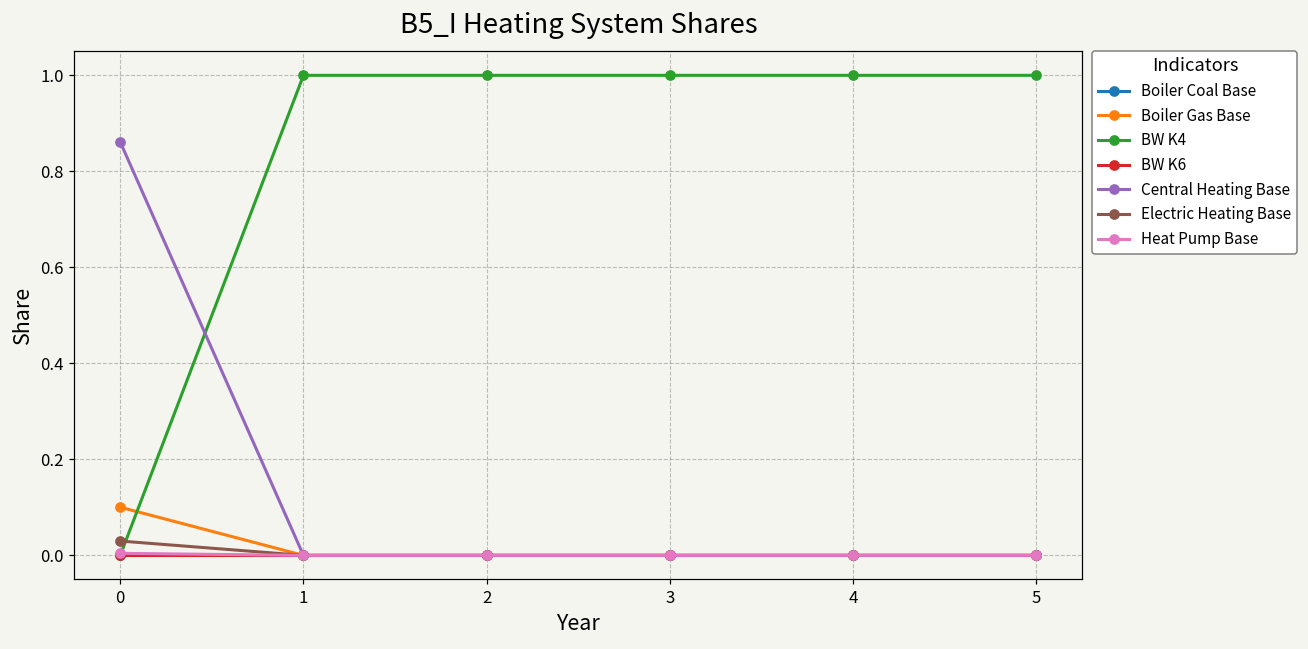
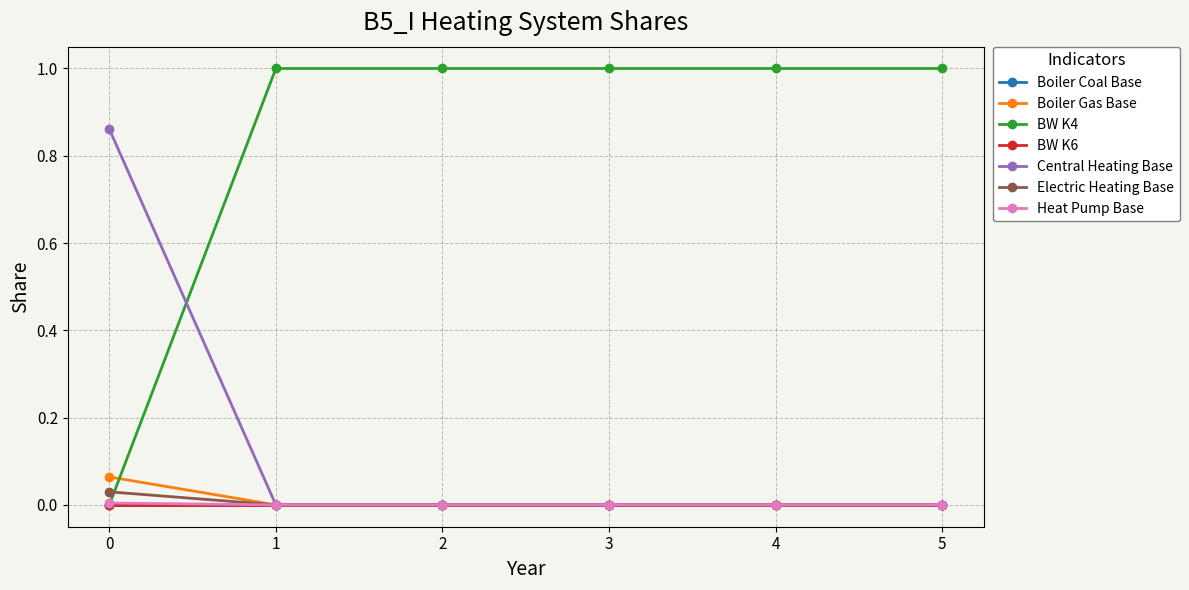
Boiler Gas Base, 0: 0.10 -> 0.06
